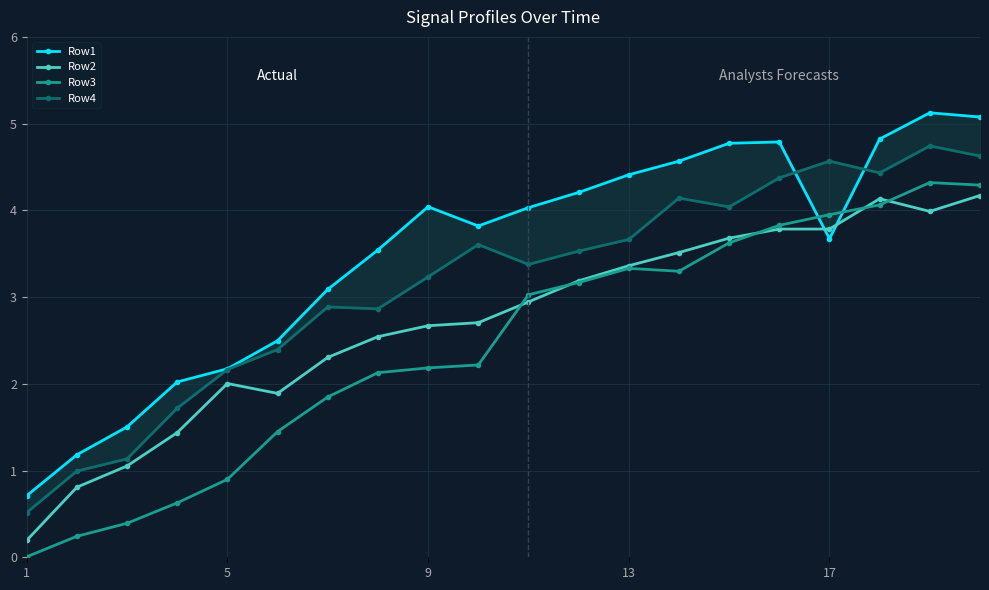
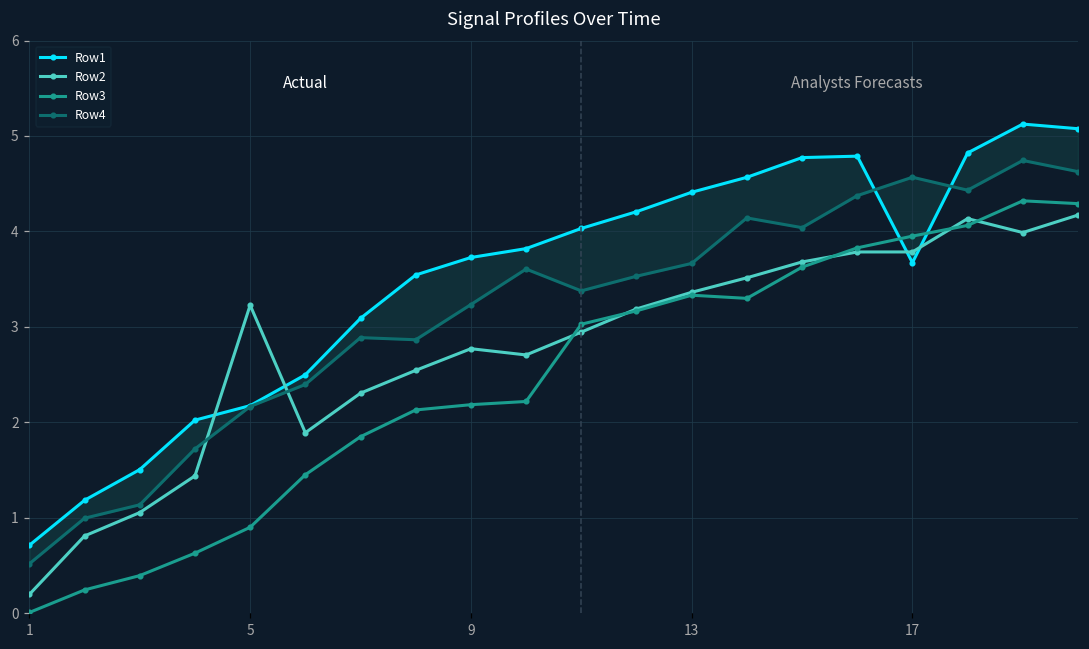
Row2, 5: 2.0 -> 3.2
Row1, 9: 4.0 -> 3.7
Row2, 9: 2.7 -> 2.8
